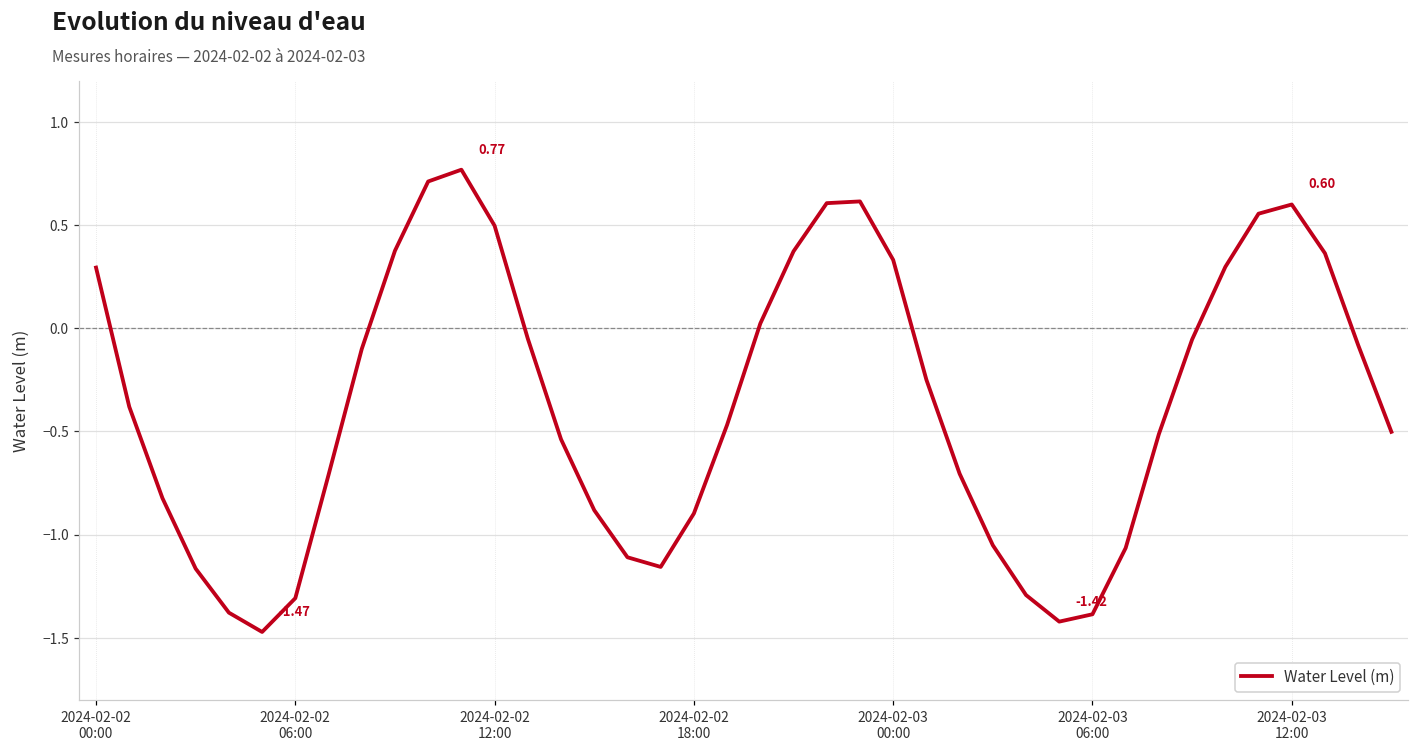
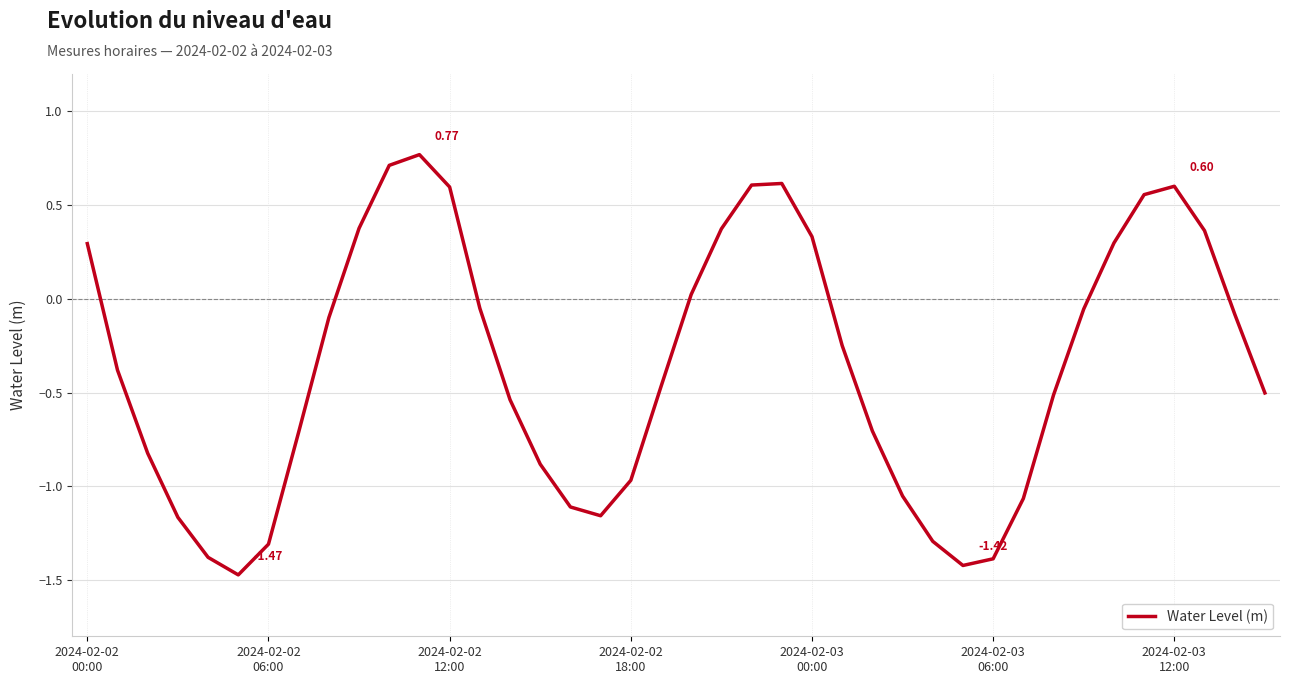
2024-02-02 12:00: 0.50 -> 0.60
2024-02-02 18:00: -0.90 -> -0.97
